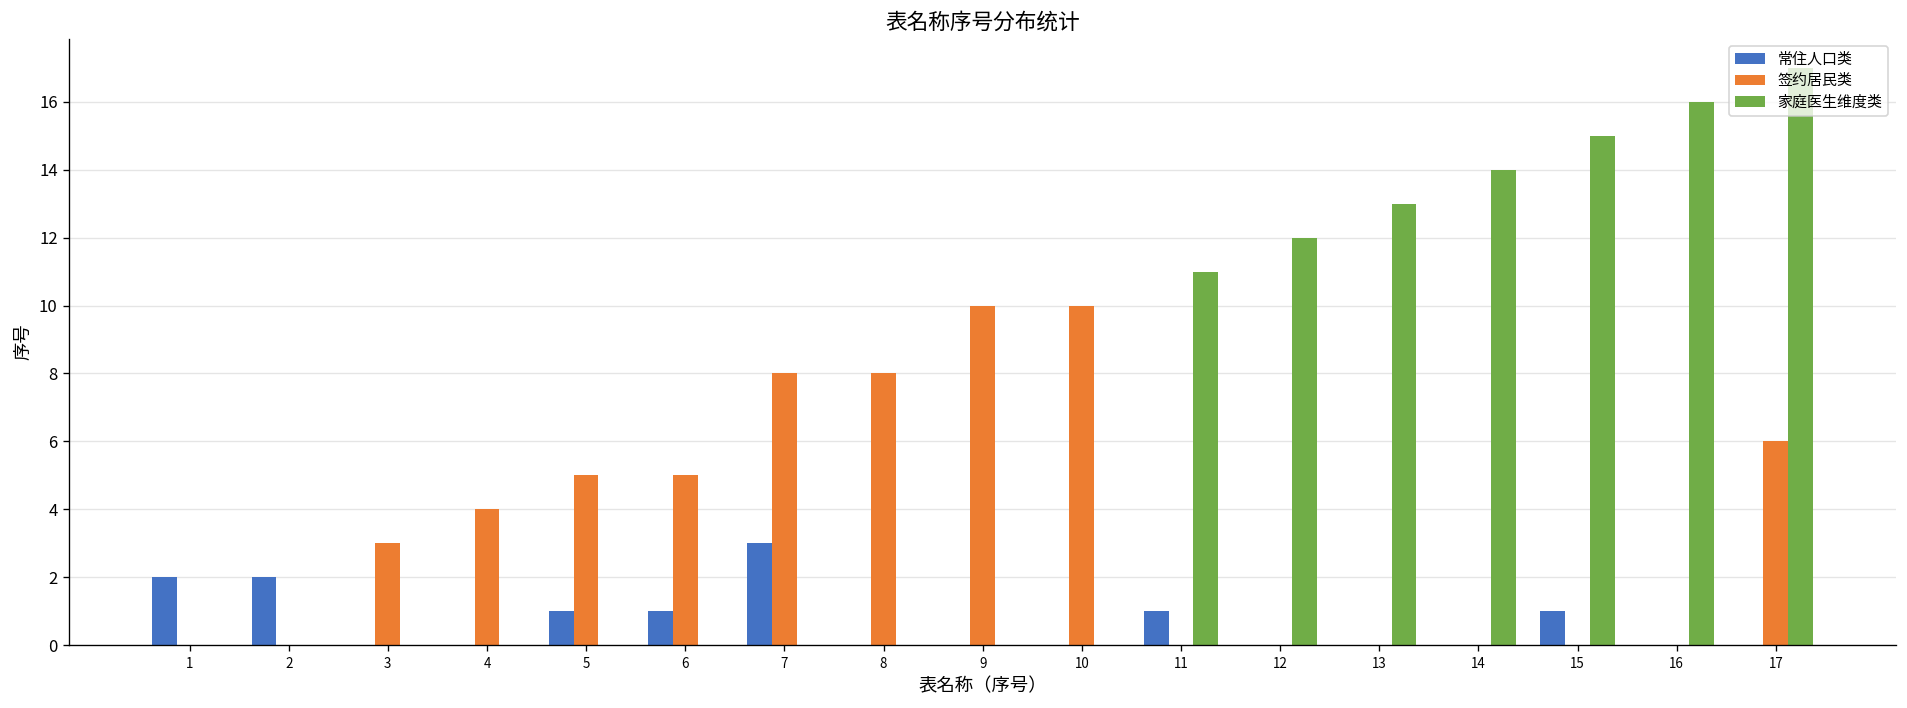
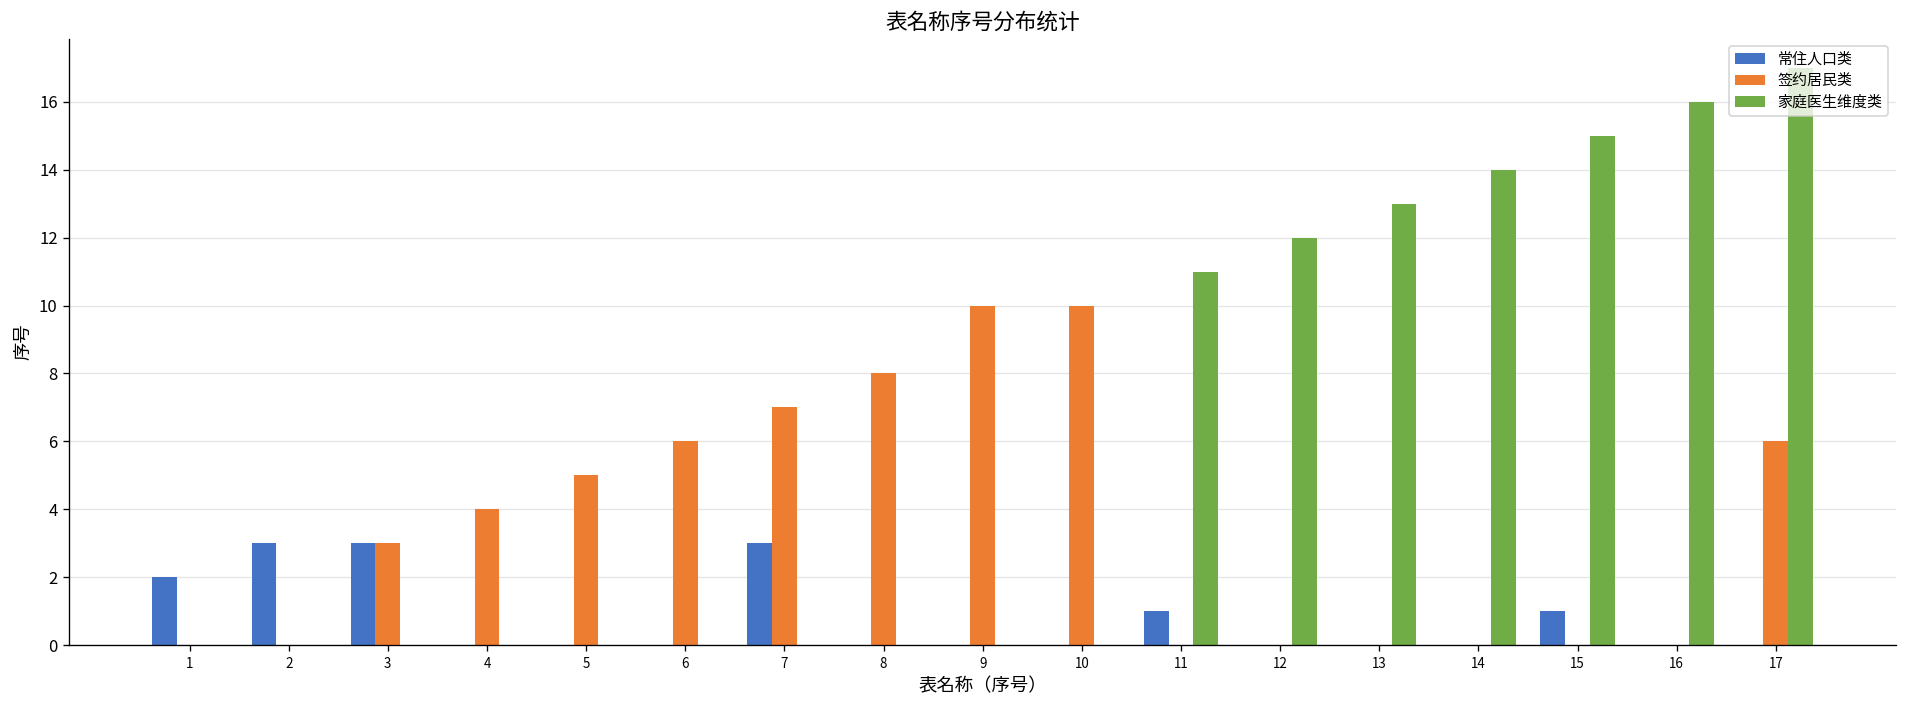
常住人口类, 2: 2 -> 3
常住人口类, 3: 0 -> 3
常住人口类, 5: 1 -> 0
常住人口类, 6: 1 -> 0
签约居民类, 6: 5 -> 6
签约居民类, 7: 8 -> 7
